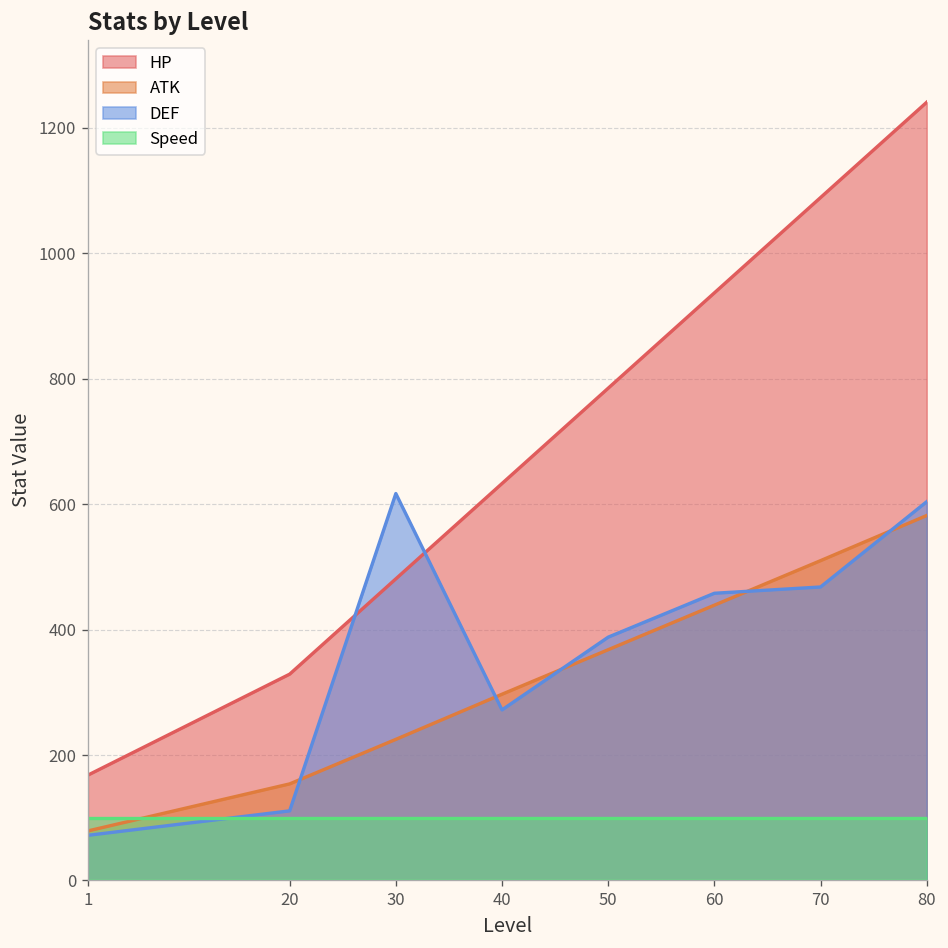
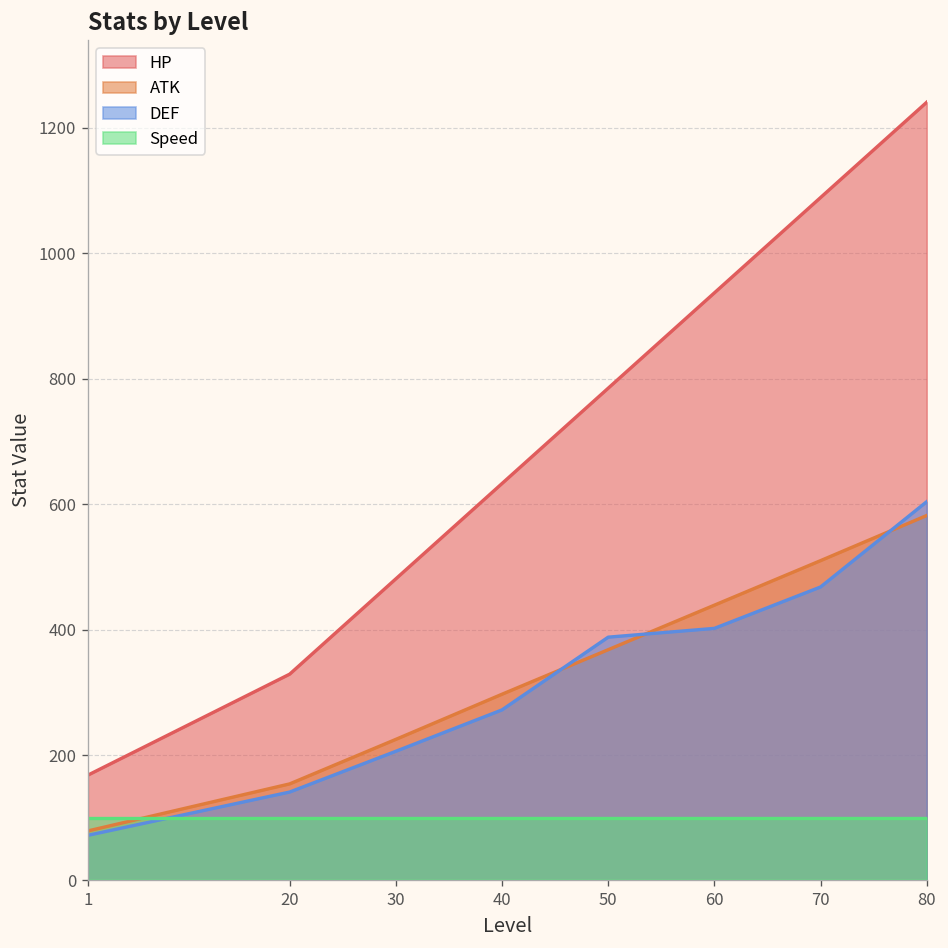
DEF, 20: 110 -> 140
DEF, 30: 620 -> 210
DEF, 60: 460 -> 400
